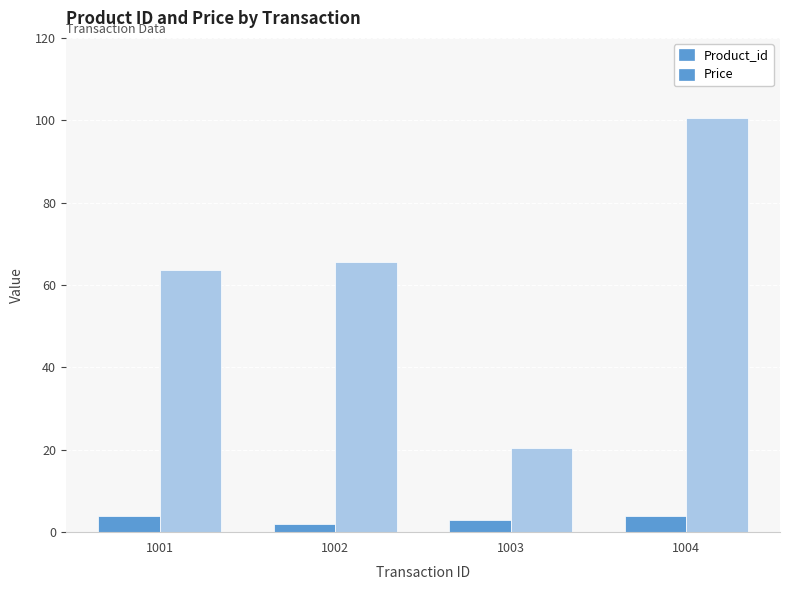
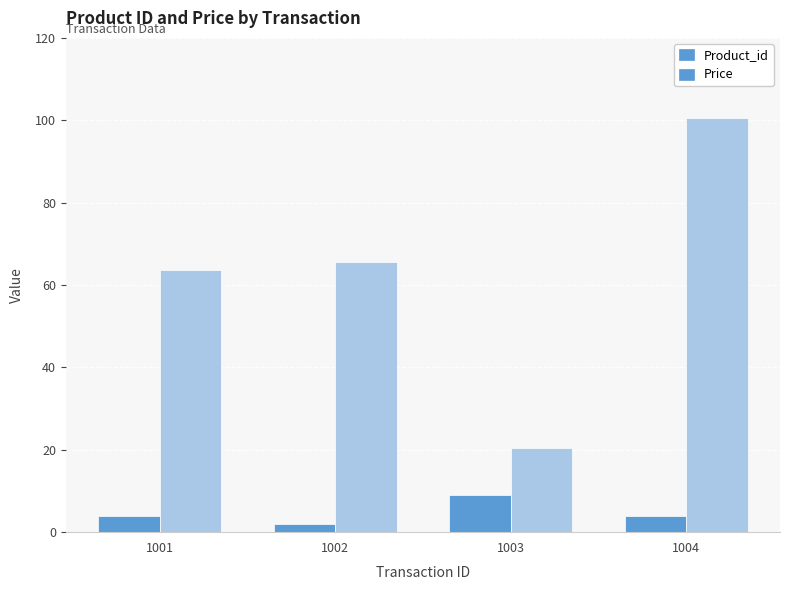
Product_id, 1003: 3 -> 9
